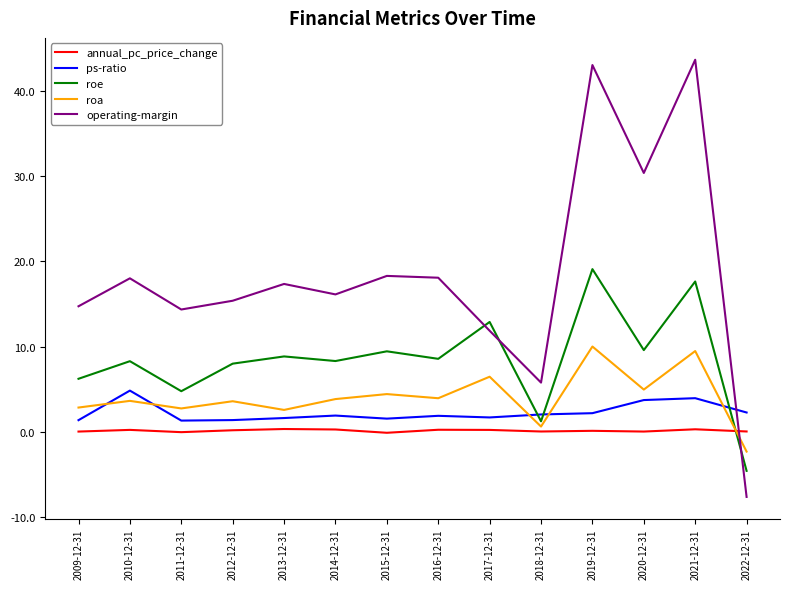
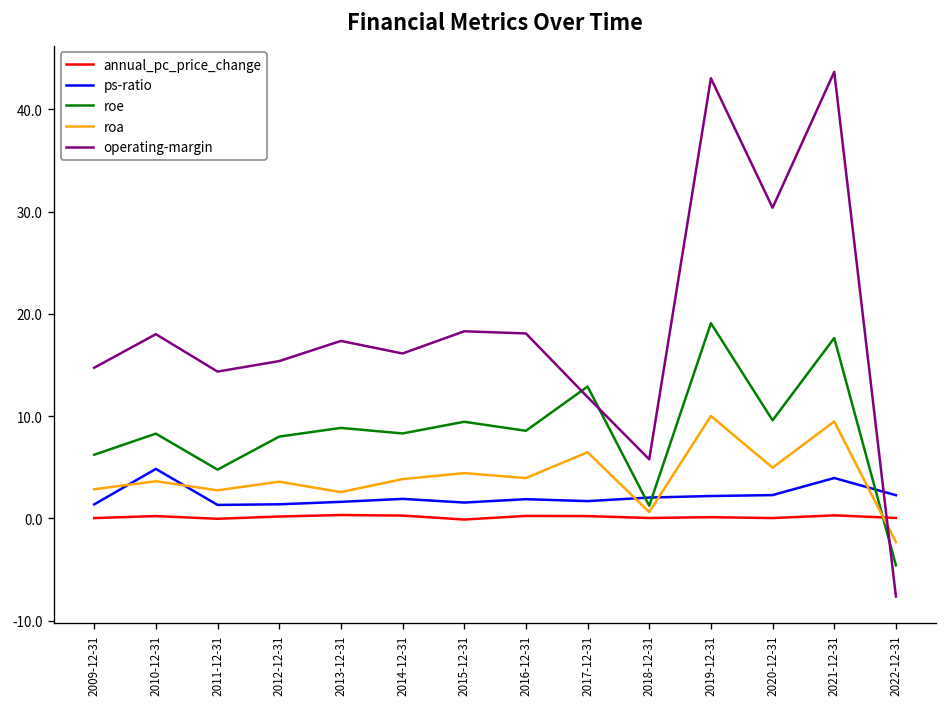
ps-ratio, 2020-12-31: 4 -> 2
